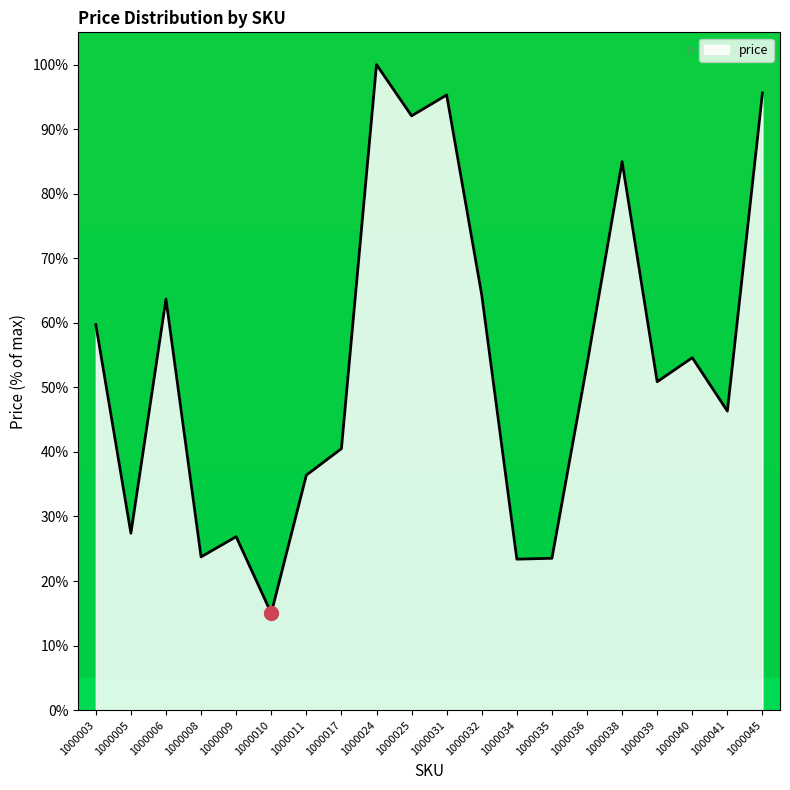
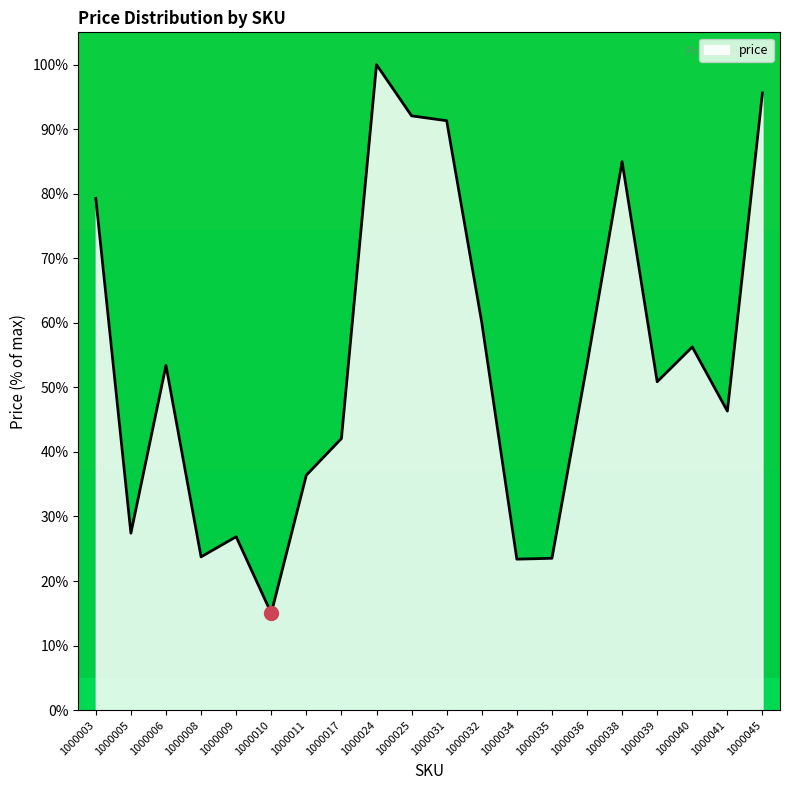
price, 1000003: 60% -> 79%
price, 1000006: 64% -> 53%
price, 1000017: 41% -> 42%
price, 1000031: 95% -> 91%
price, 1000032: 64% -> 60%
price, 1000040: 55% -> 56%
